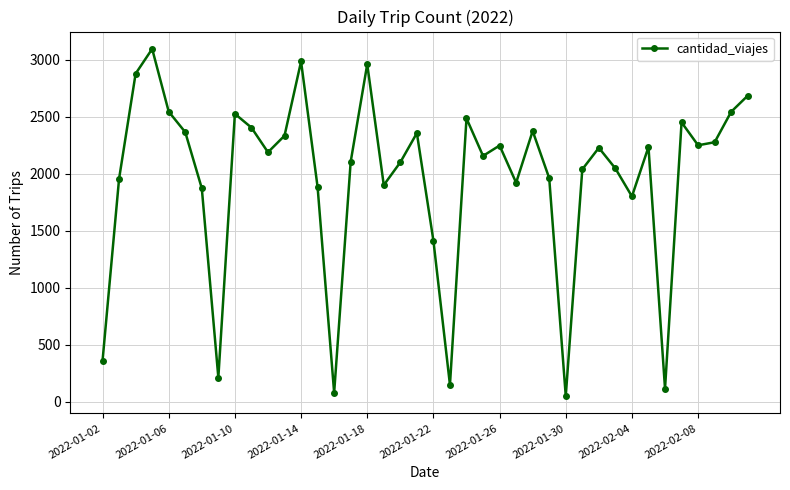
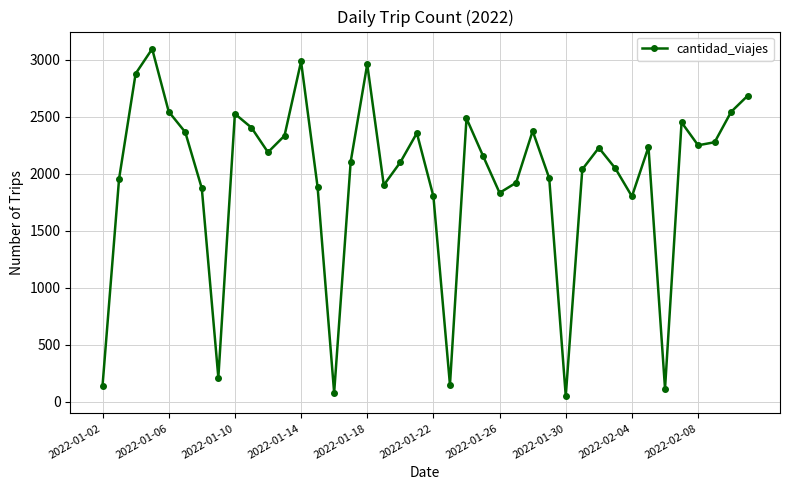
2022-01-02: 360 -> 140
2022-01-22: 1410 -> 1800
2022-01-26: 2250 -> 1830
